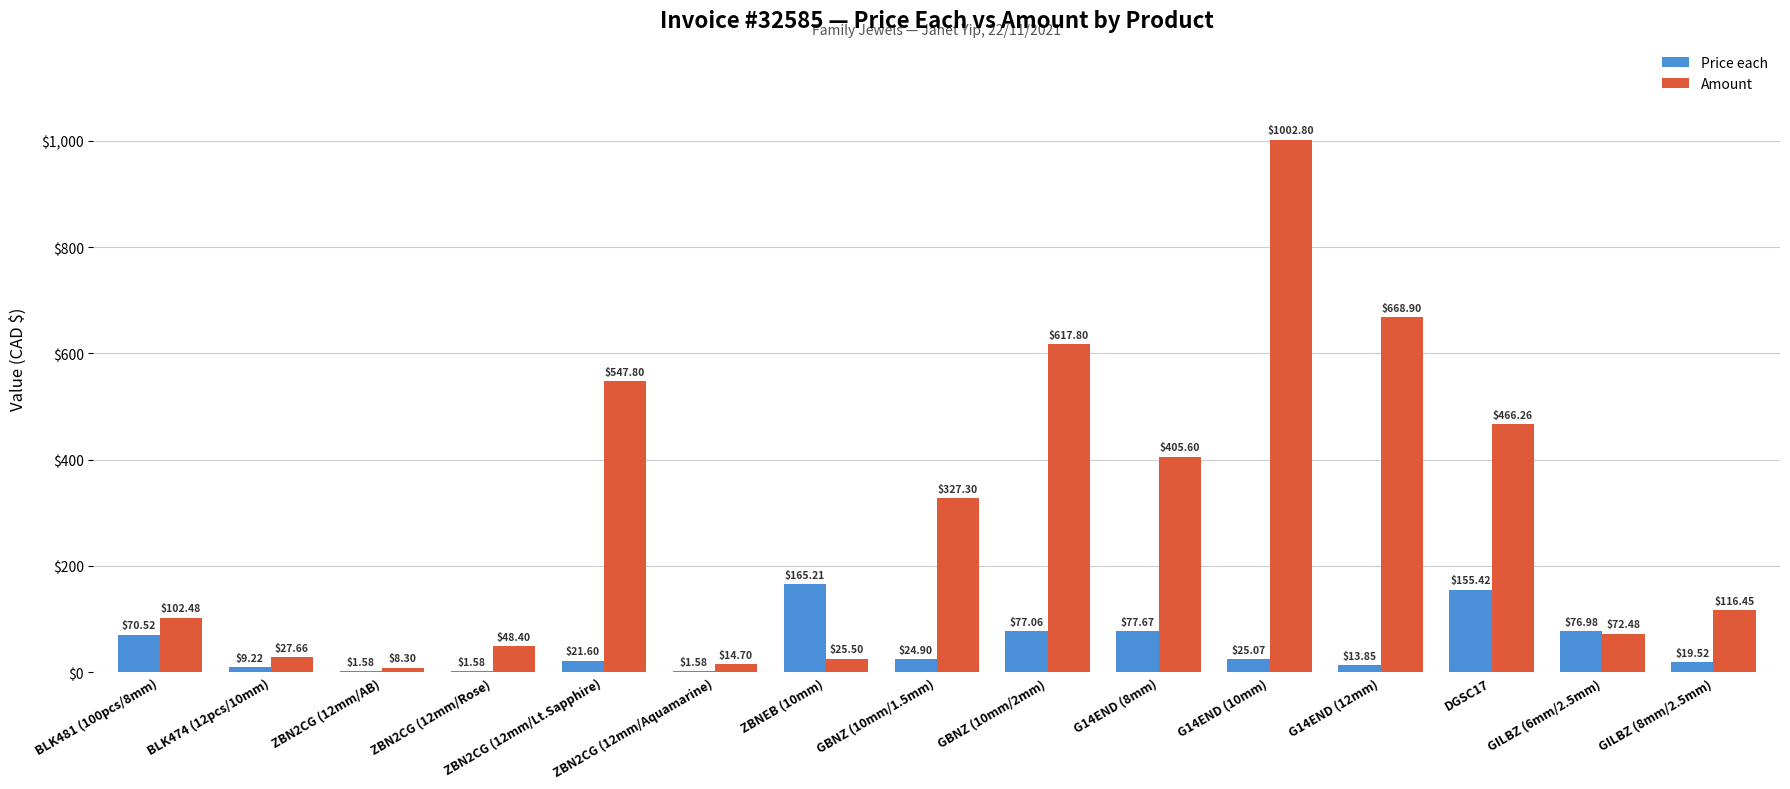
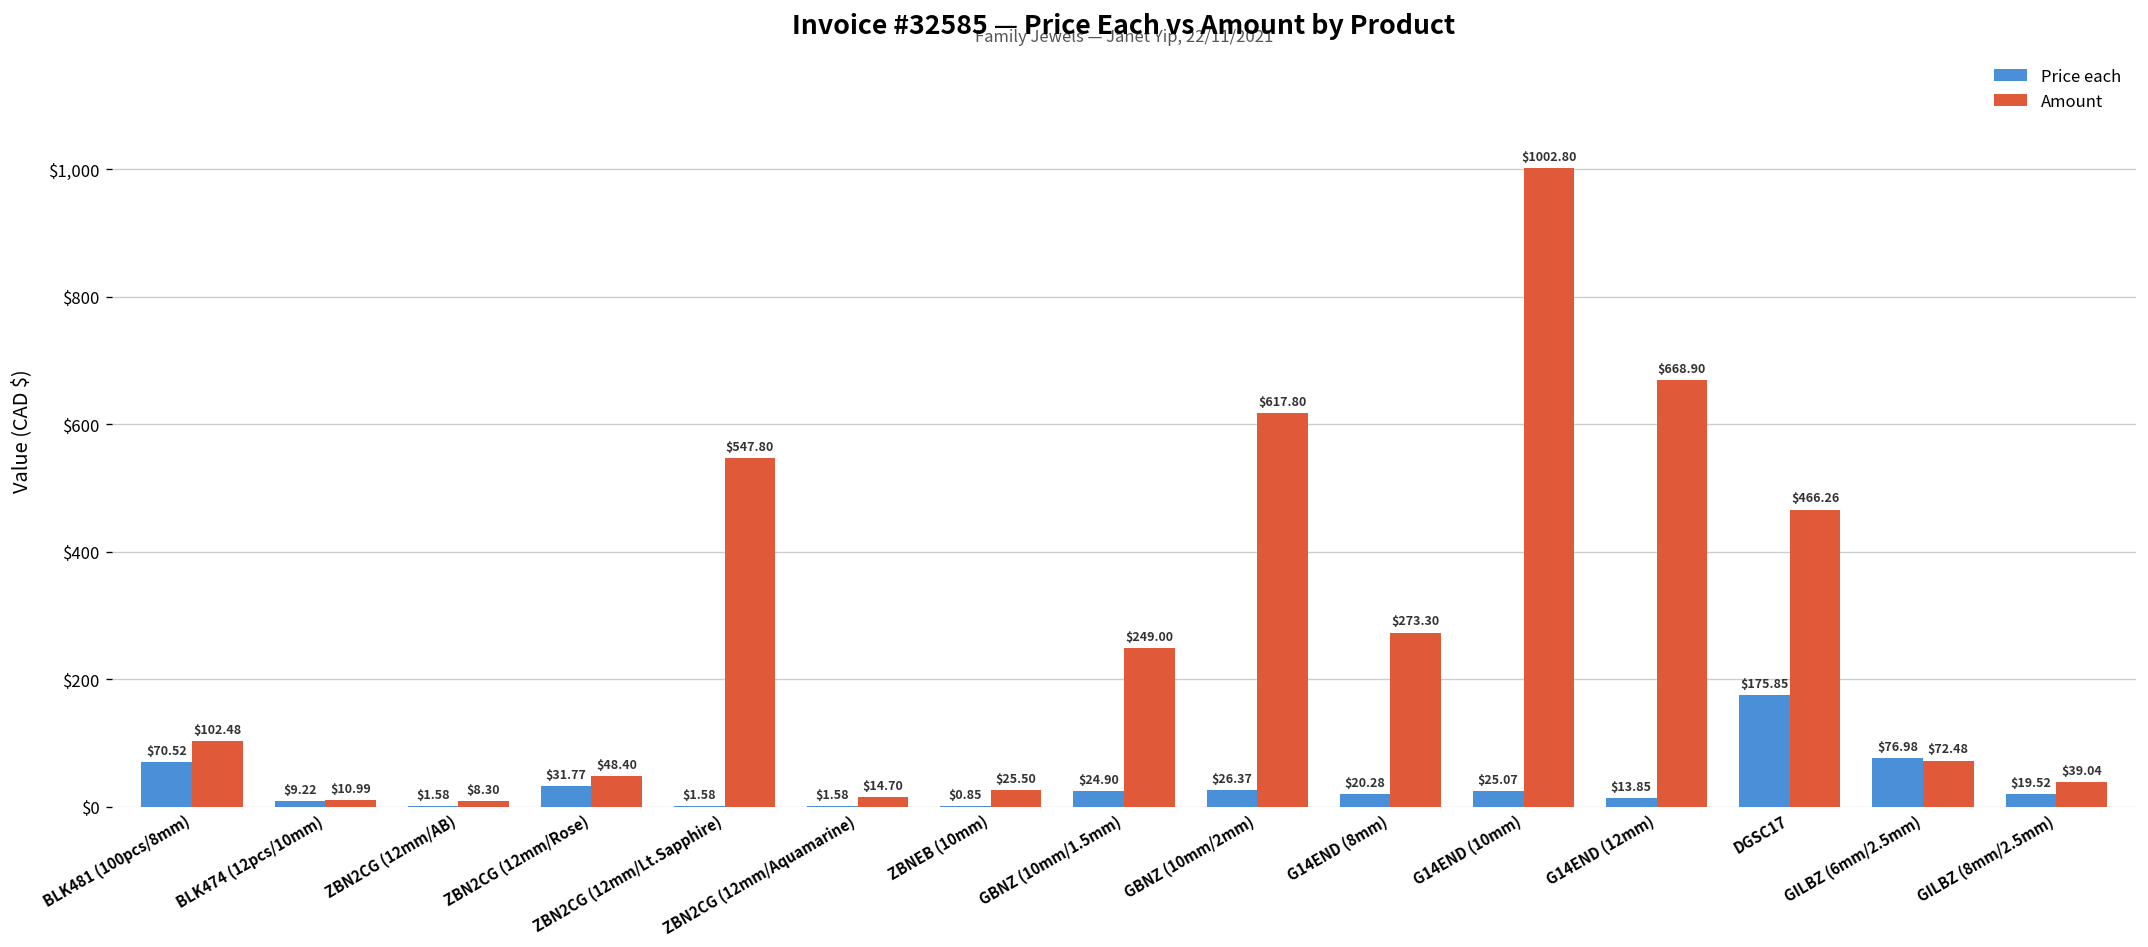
Amount, BLK474 (12pcs/10mm): $27.66 -> $10.99
Price each, ZBN2CG (12mm/Rose): $1.58 -> $31.77
Price each, ZBN2CG (12mm/Lt.Sapphire): $21.60 -> $1.58
Price each, ZBNEB (10mm): $165.21 -> $0.85
Amount, GBNZ (10mm/1.5mm): $327.30 -> $249.00
Price each, GBNZ (10mm/2mm): $77.06 -> $26.37
Price each, G14END (8mm): $77.67 -> $20.28
Amount, G14END (8mm): $405.60 -> $273.30
Price each, DGSC17: $155.42 -> $175.85
Amount, GILBZ (8mm/2.5mm): $116.45 -> $39.04
